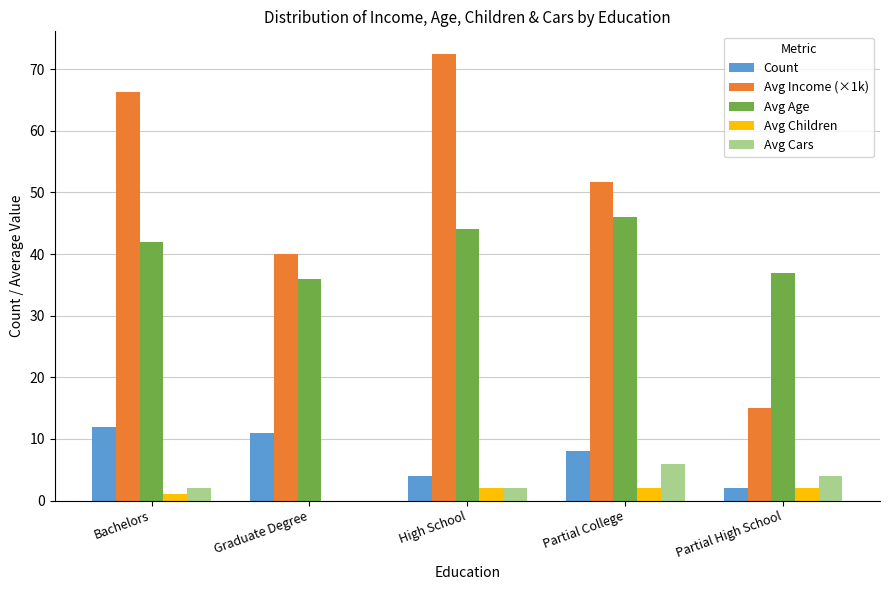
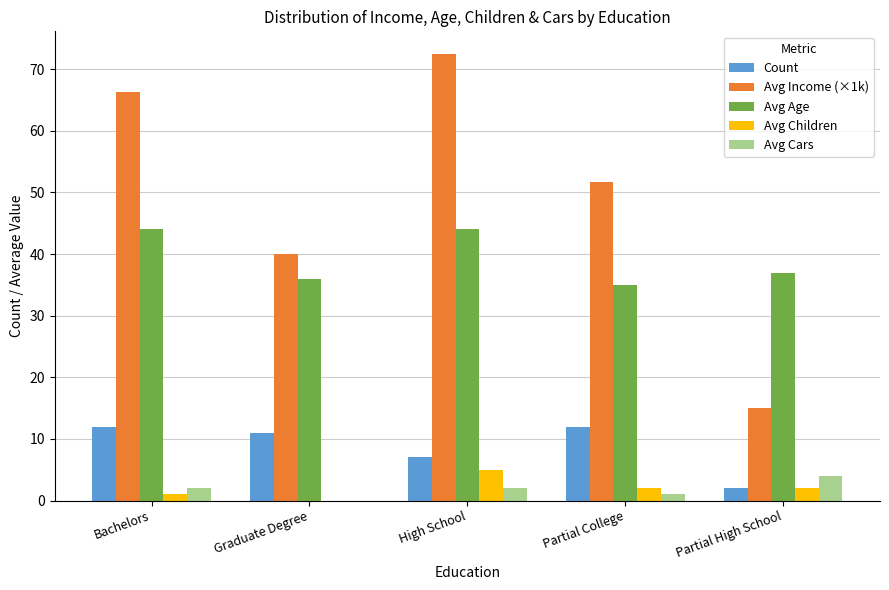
Avg Age, Bachelors: 42 -> 44
Count, High School: 4 -> 7
Avg Children, High School: 2 -> 5
Count, Partial College: 8 -> 12
Avg Age, Partial College: 46 -> 35
Avg Cars, Partial College: 6 -> 1
